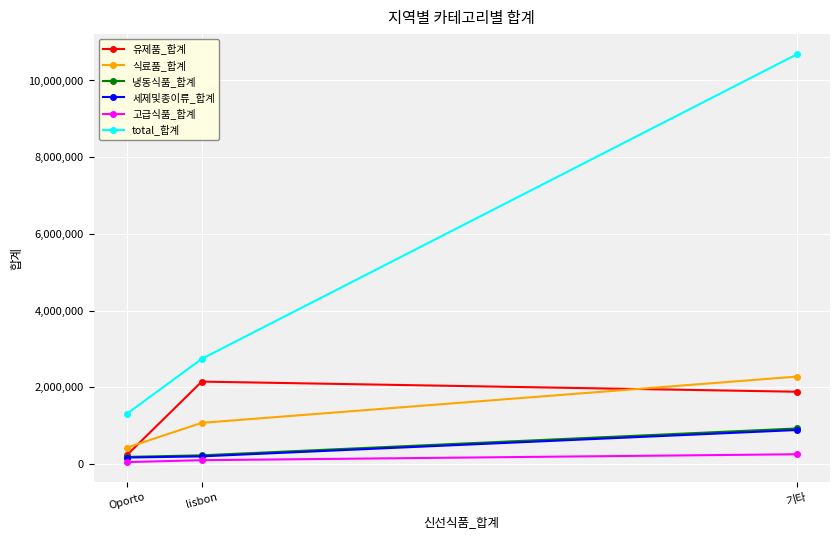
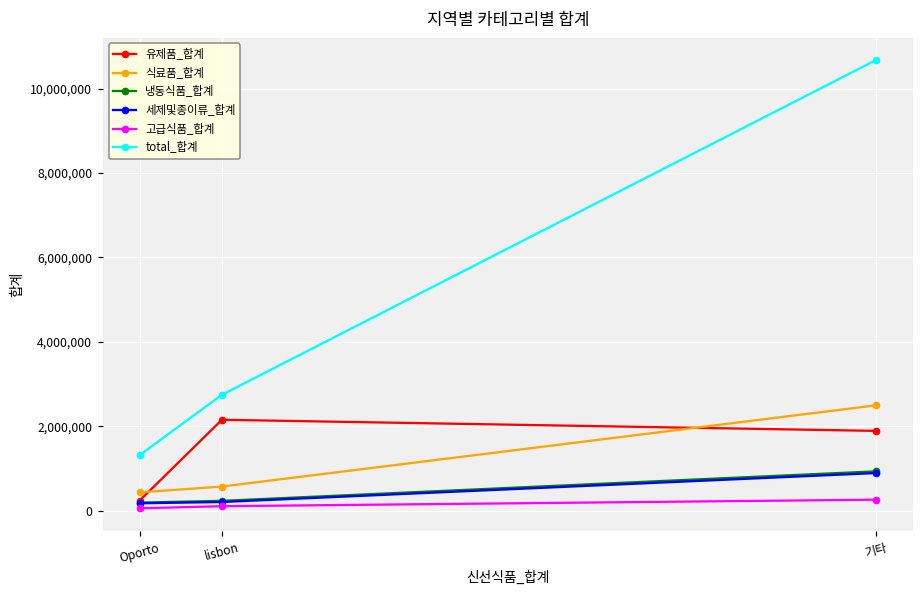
식료품_합계, lisbon: 1,100,000 -> 600,000
식료품_합계, 기타: 2,300,000 -> 2,500,000
